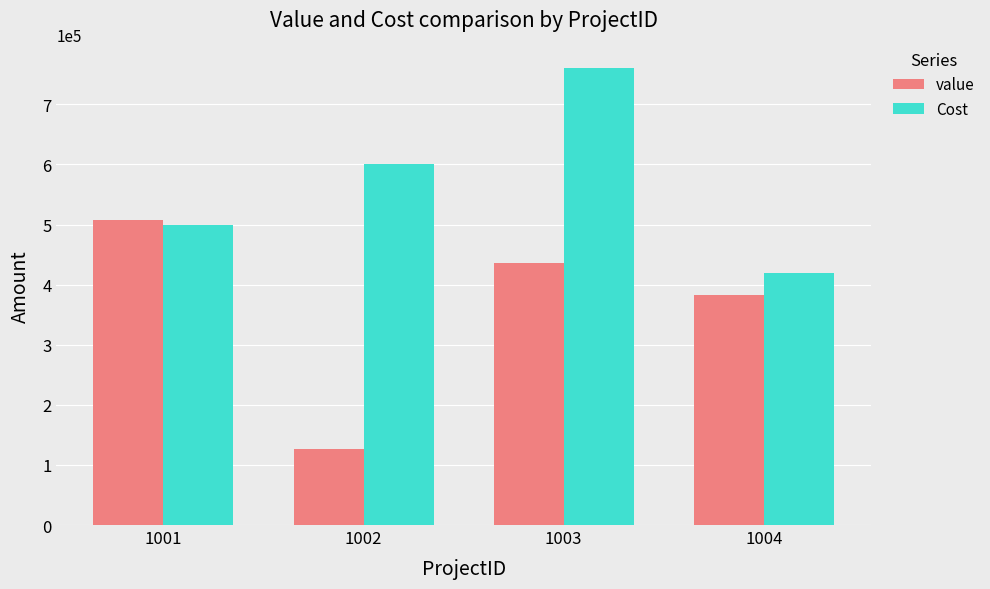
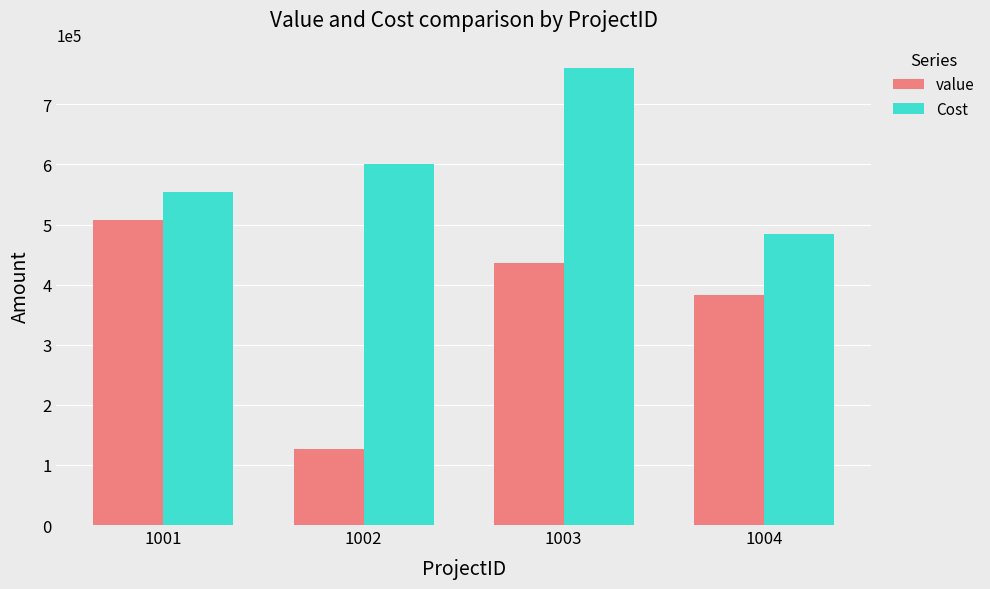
Cost, 1001: 500000 -> 550000
Cost, 1004: 420000 -> 480000
